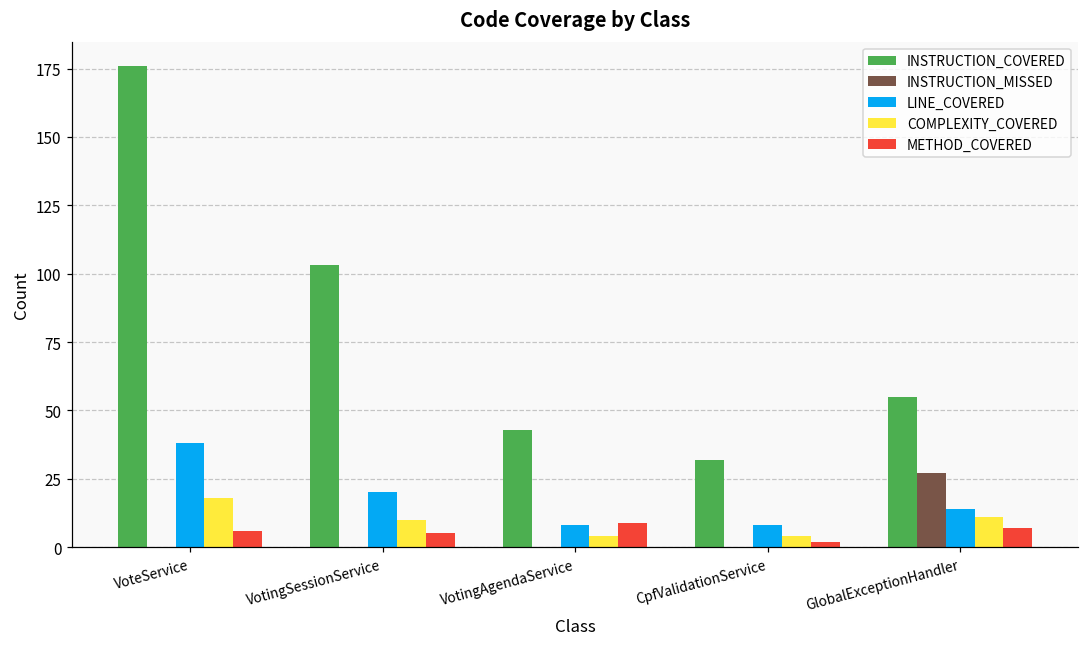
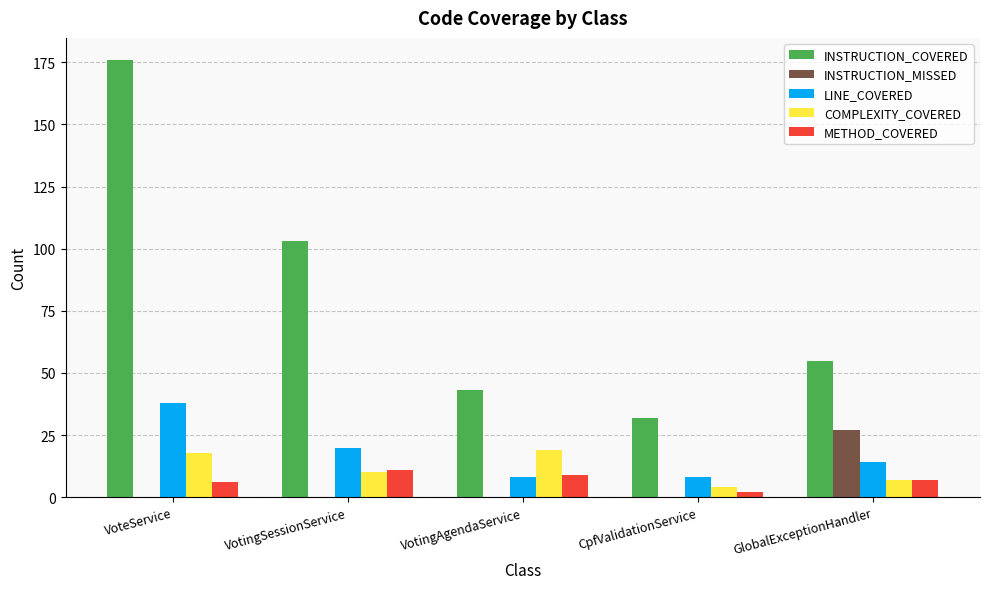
METHOD_COVERED, VotingSessionService: 5 -> 11
COMPLEXITY_COVERED, VotingAgendaService: 4 -> 19
COMPLEXITY_COVERED, GlobalExceptionHandler: 11 -> 7
